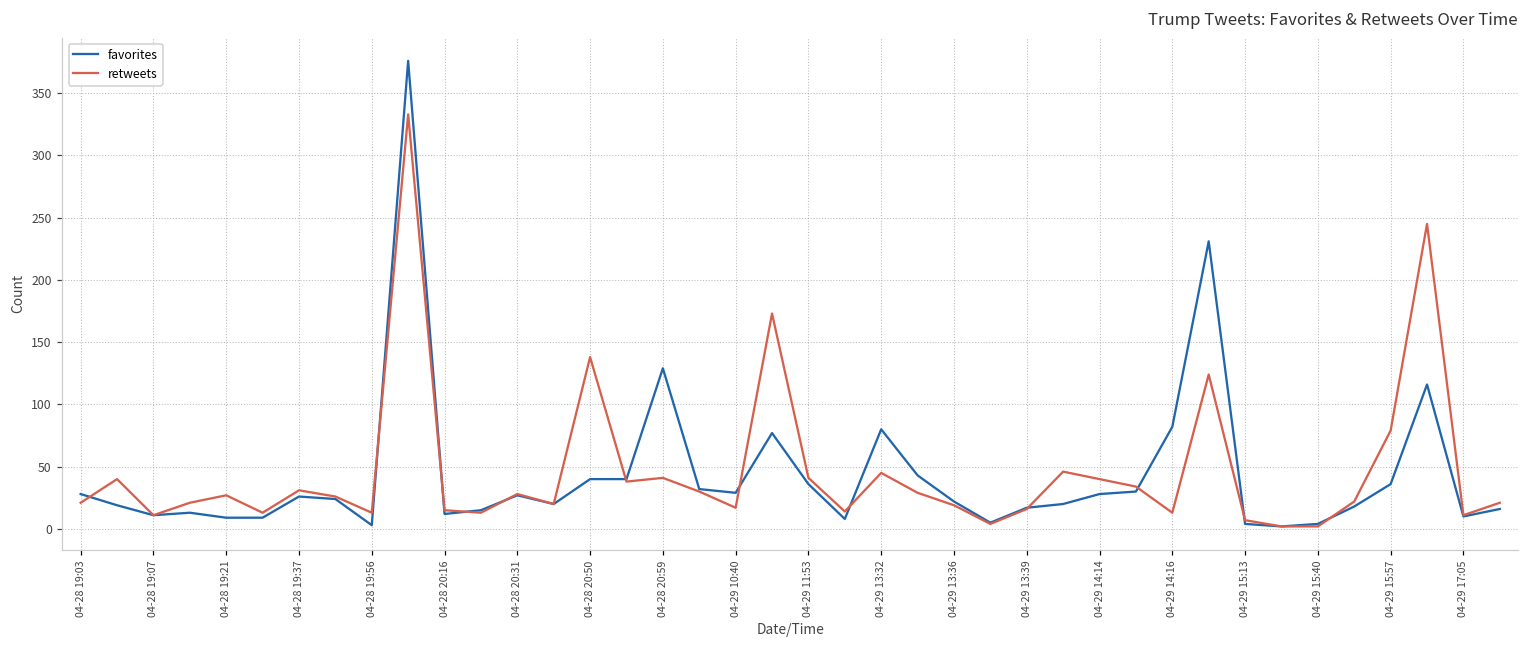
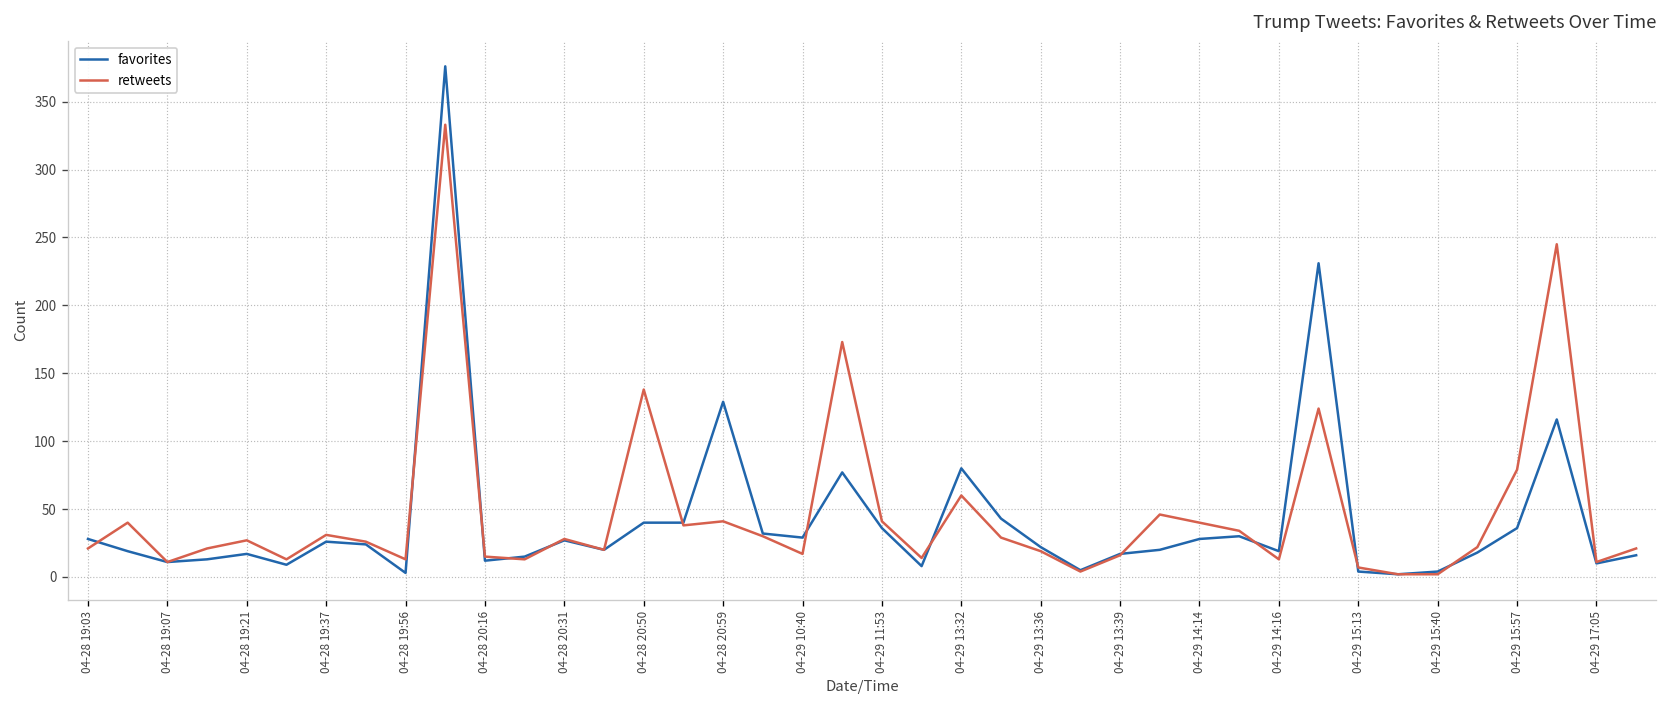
favorites, 04-28 19:21: 9 -> 17
retweets, 04-29 13:32: 45 -> 60
favorites, 04-29 14:16: 82 -> 19
